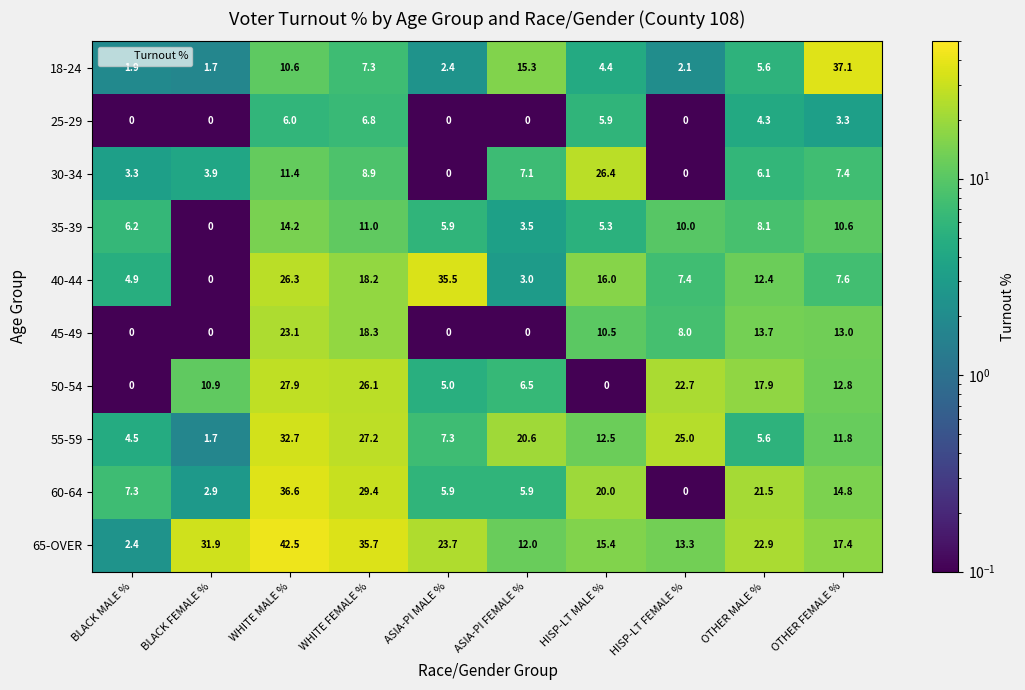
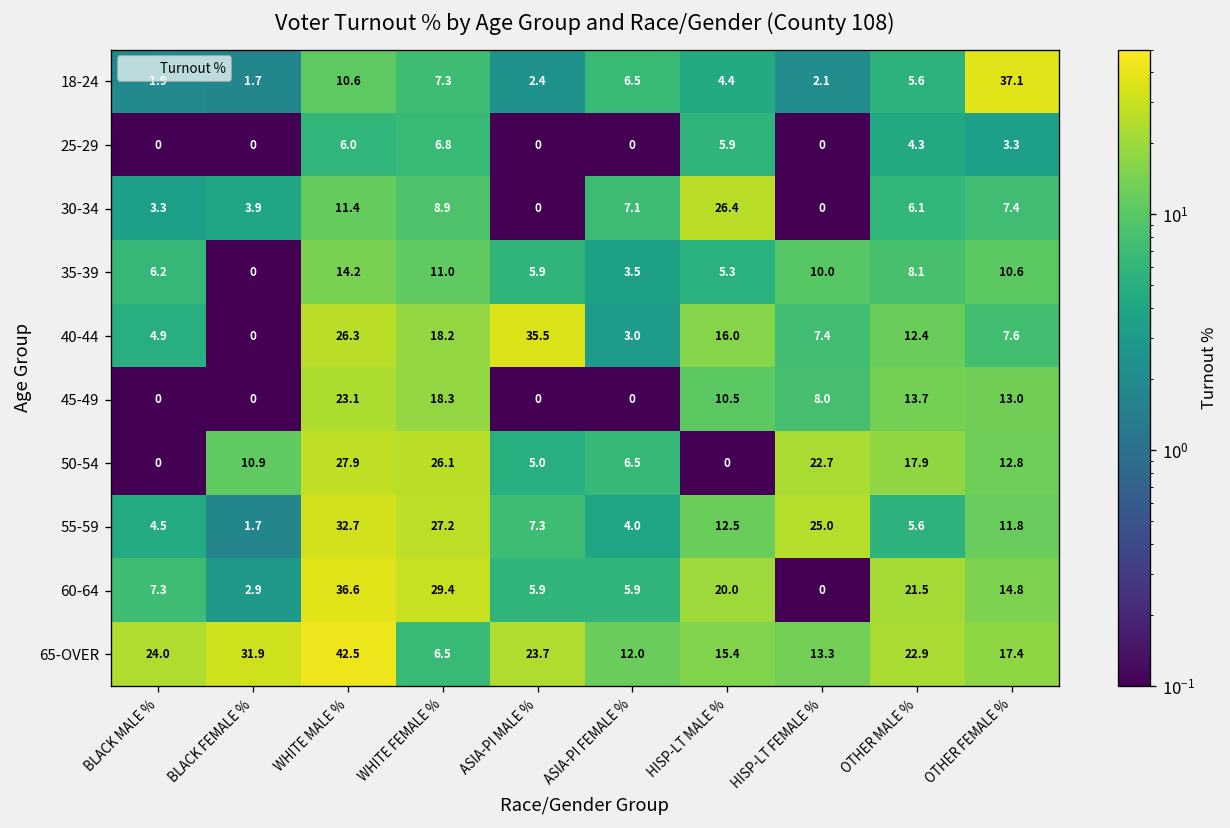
18-24, ASIA-PI FEMALE %: 15.3 -> 6.5
55-59, ASIA-PI FEMALE %: 20.6 -> 4.0
65-OVER, BLACK MALE %: 2.4 -> 24.0
65-OVER, WHITE FEMALE %: 35.7 -> 6.5
